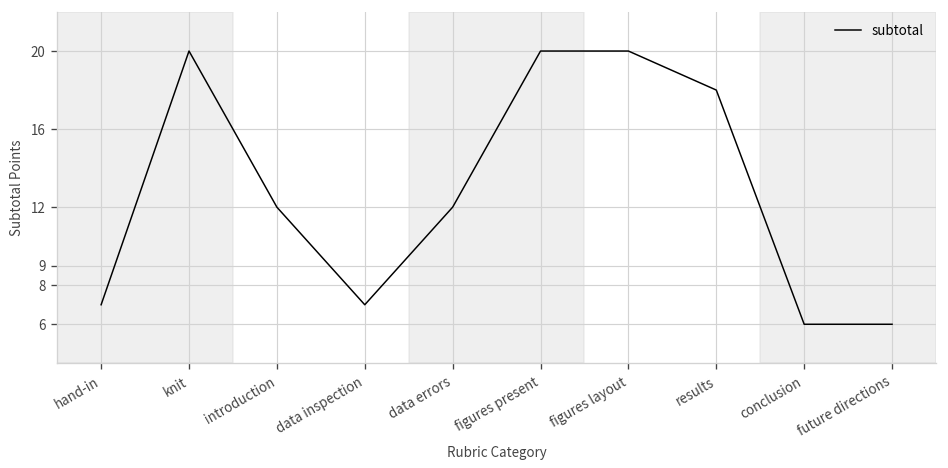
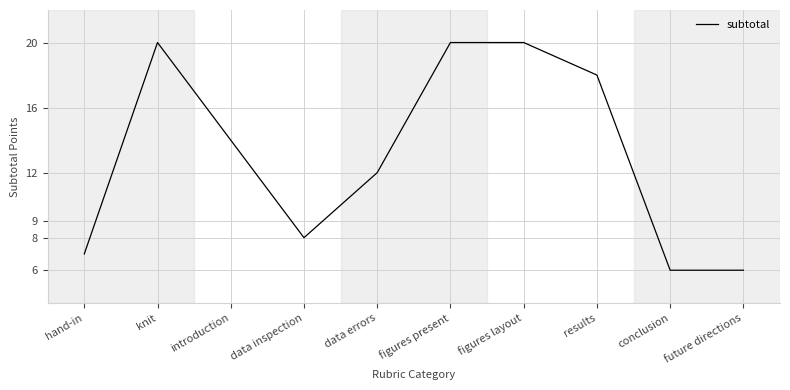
introduction: 12 -> 14
data inspection: 7 -> 8
